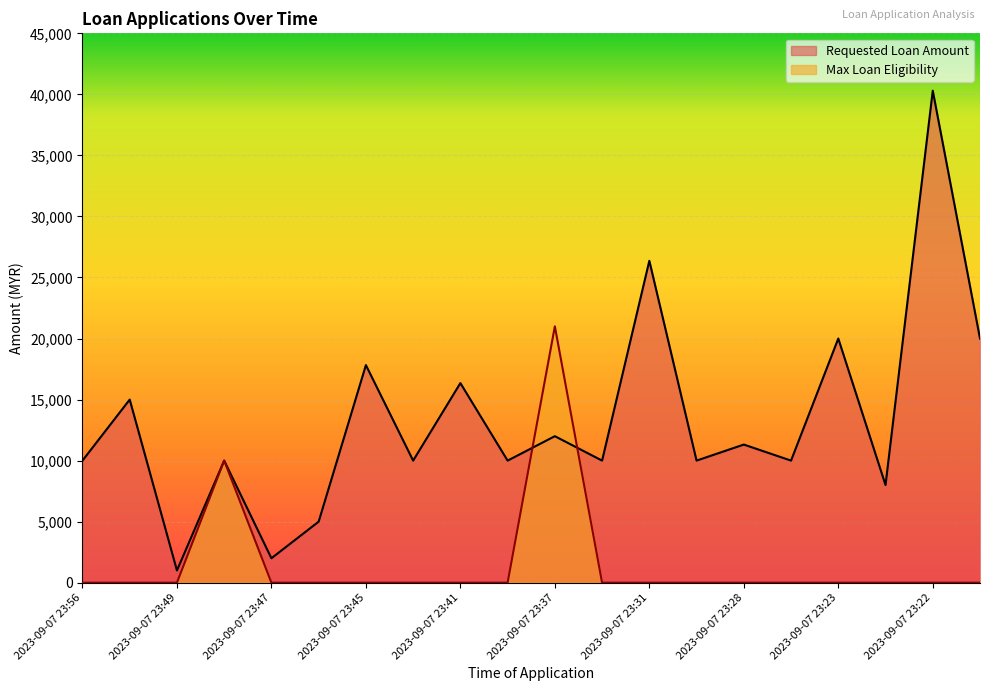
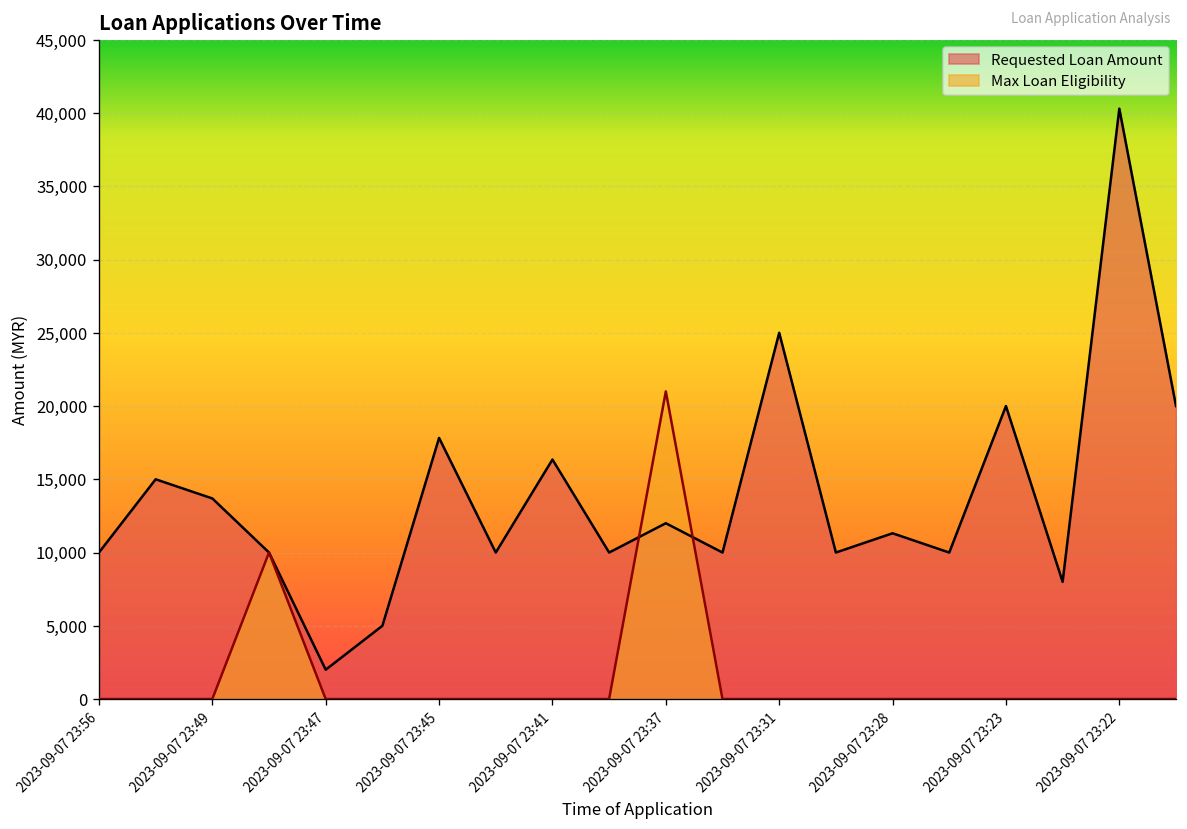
Requested Loan Amount, 2023-09-07 23:49: 1,000 -> 13,700
Requested Loan Amount, 2023-09-07 23:31: 26,400 -> 25,000
